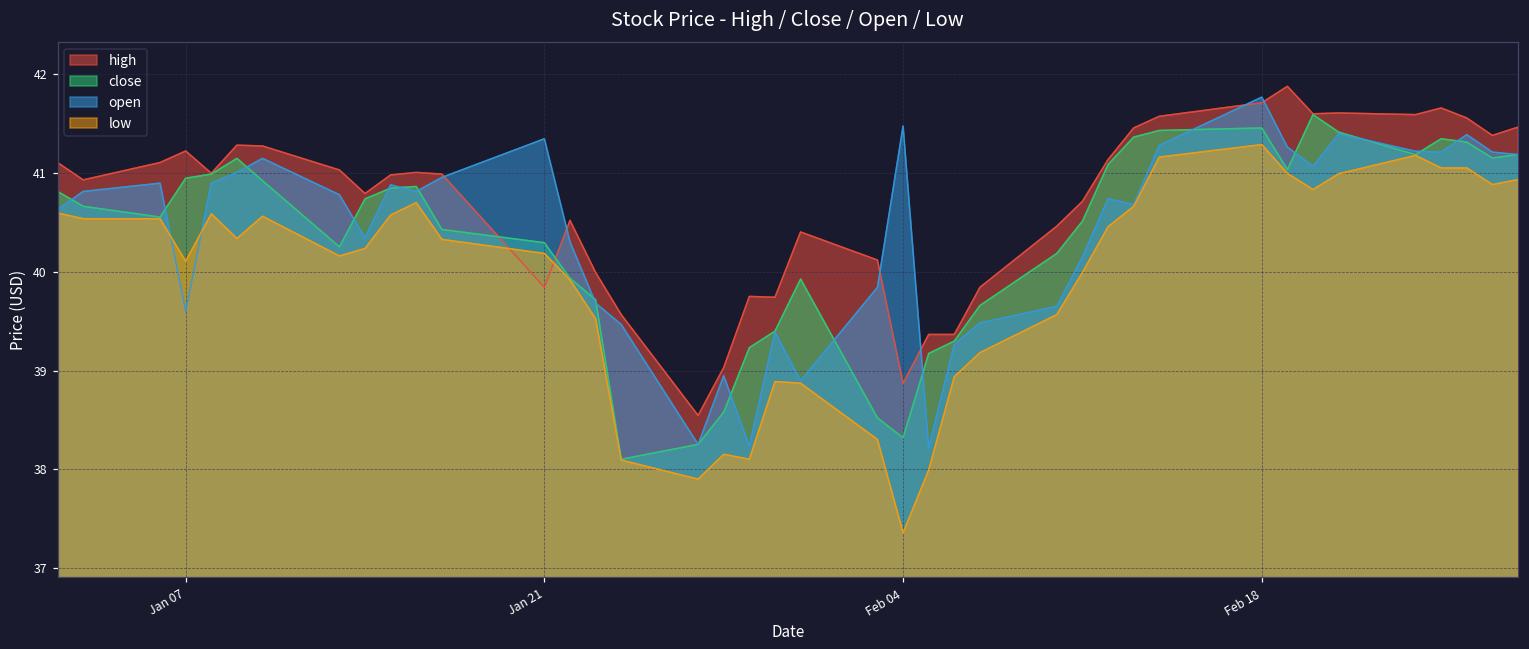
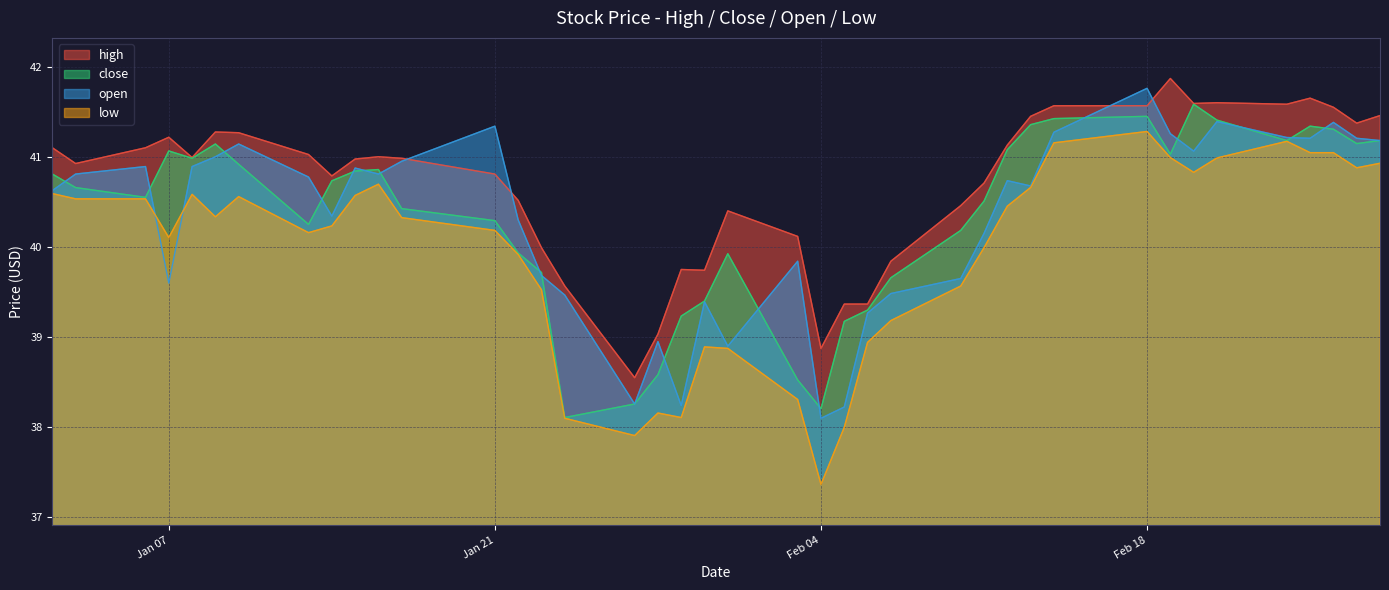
close, Jan 07: 40.9 -> 41.1
high, Jan 21: 39.8 -> 40.8
close, Feb 04: 38.3 -> 38.2
open, Feb 04: 41.5 -> 38.1
high, Feb 18: 41.7 -> 41.6
